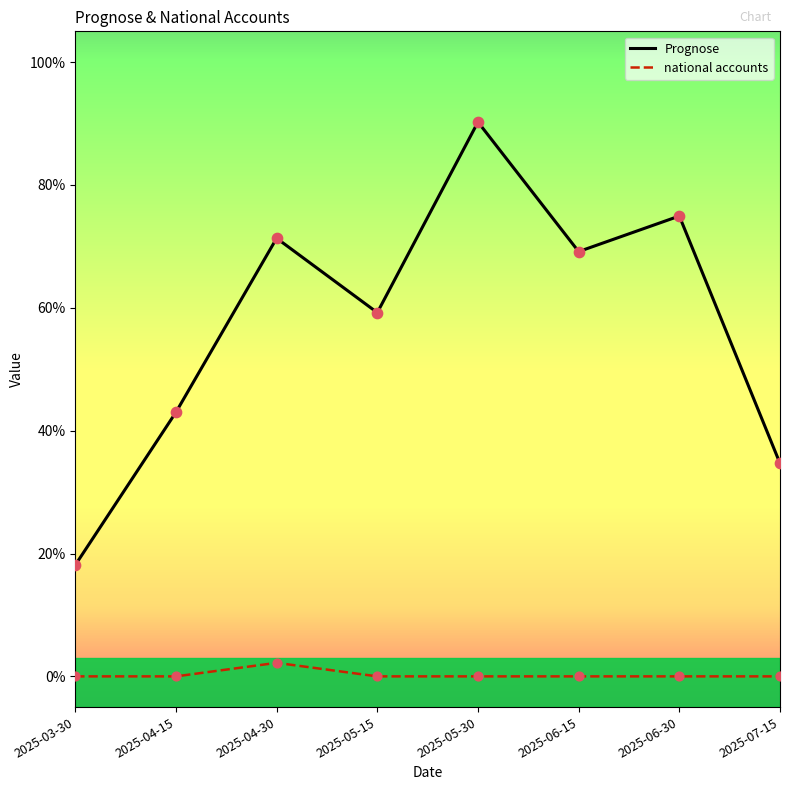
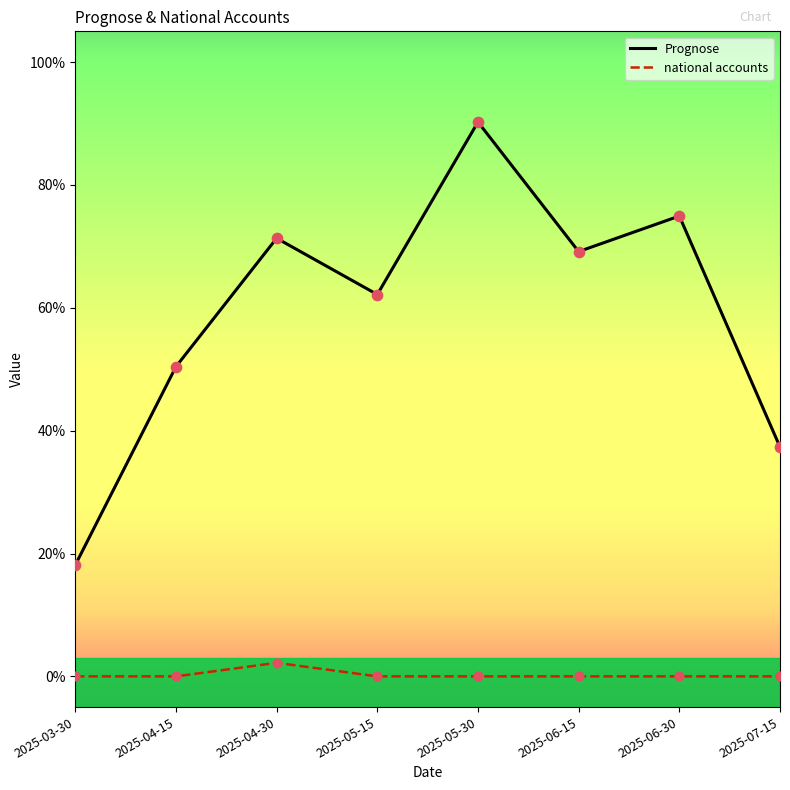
Prognose, 2025-04-15: 43% -> 50%
Prognose, 2025-05-15: 59% -> 62%
Prognose, 2025-07-15: 35% -> 37%
